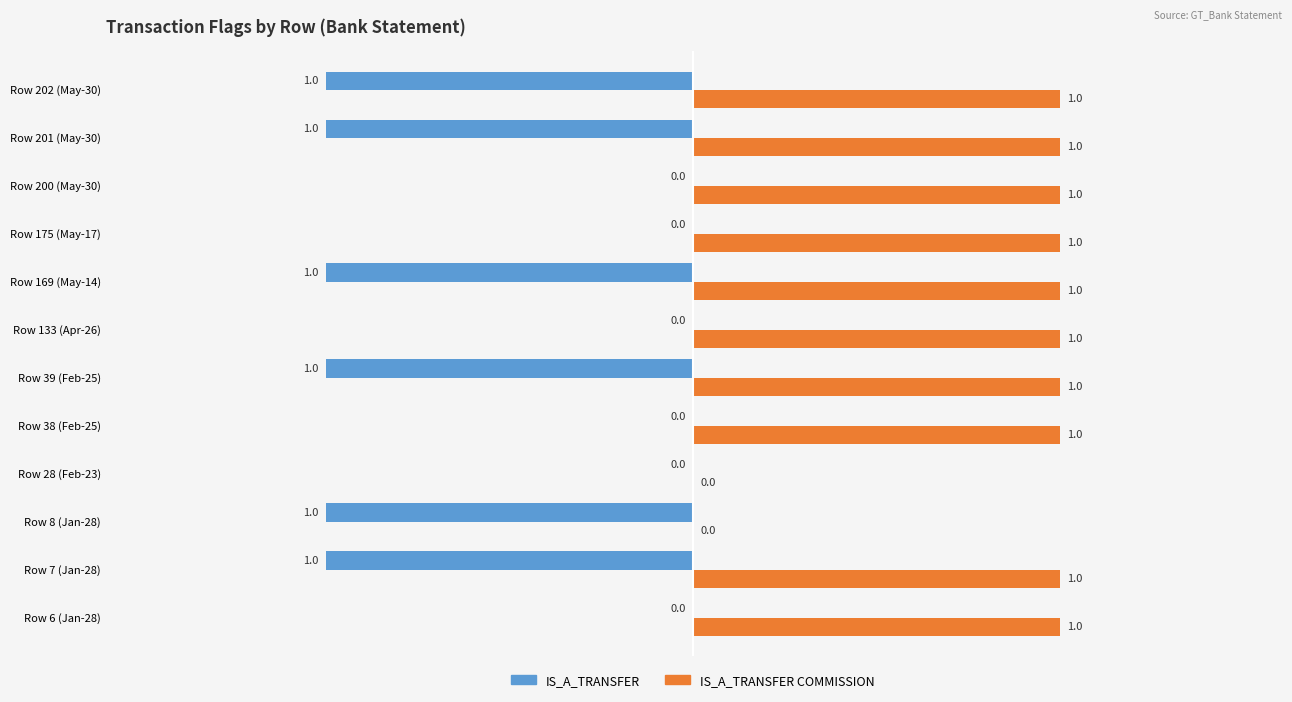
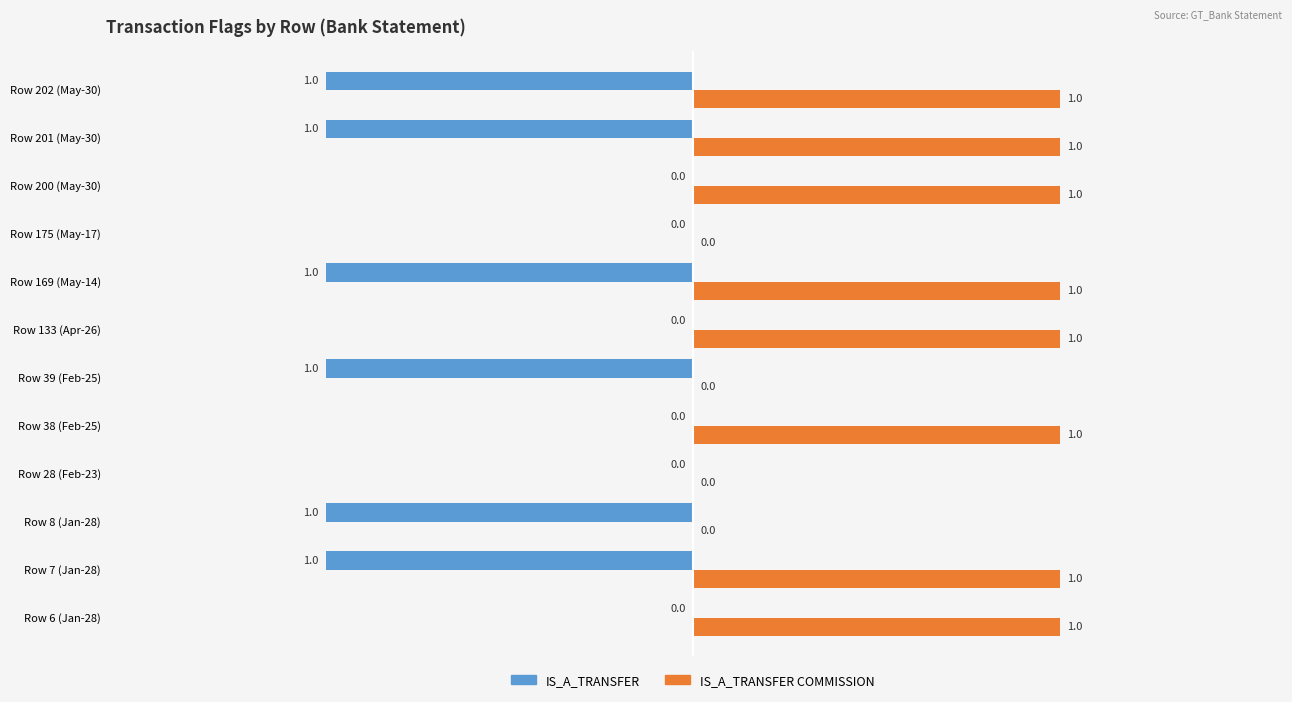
IS_A_TRANSFER COMMISSION, Row 175 (May-17): 1.0 -> 0.0
IS_A_TRANSFER COMMISSION, Row 39 (Feb-25): 1.0 -> 0.0
